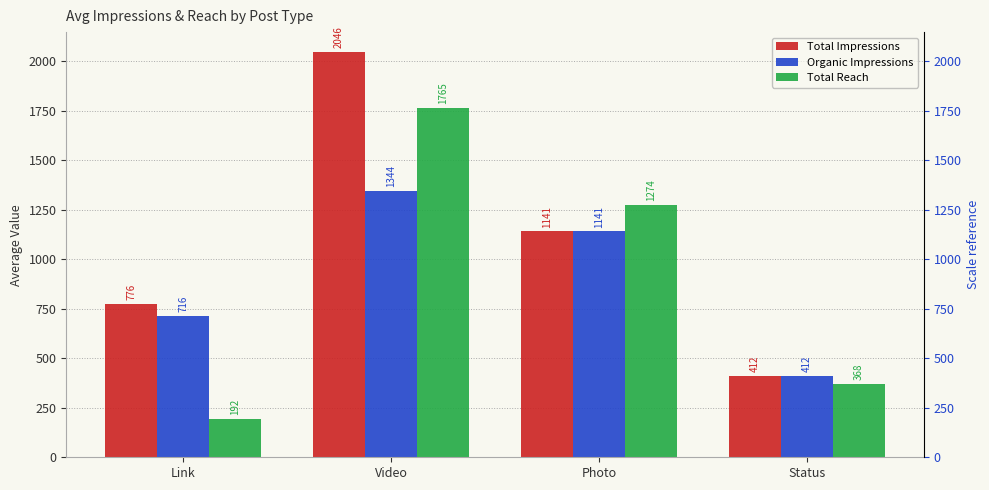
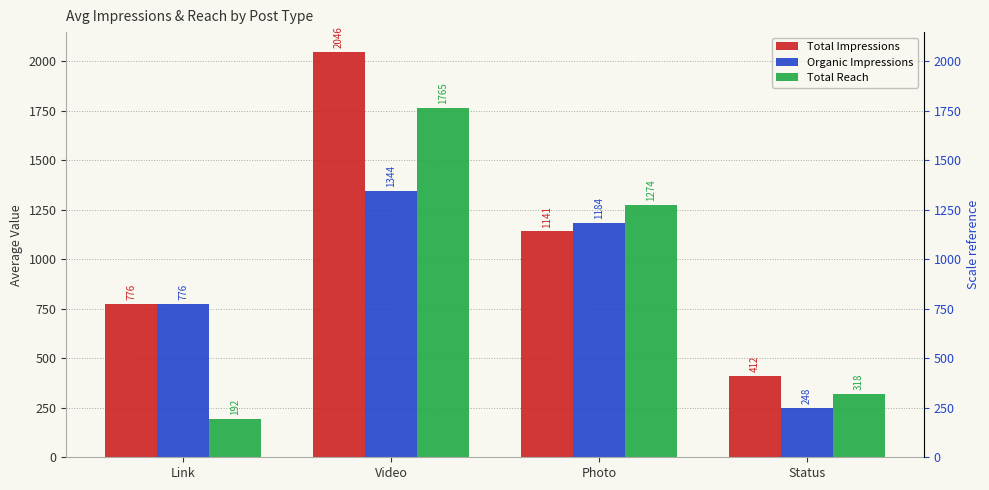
Organic Impressions, Link: 716 -> 776
Organic Impressions, Photo: 1141 -> 1184
Organic Impressions, Status: 412 -> 248
Total Reach, Status: 368 -> 318
